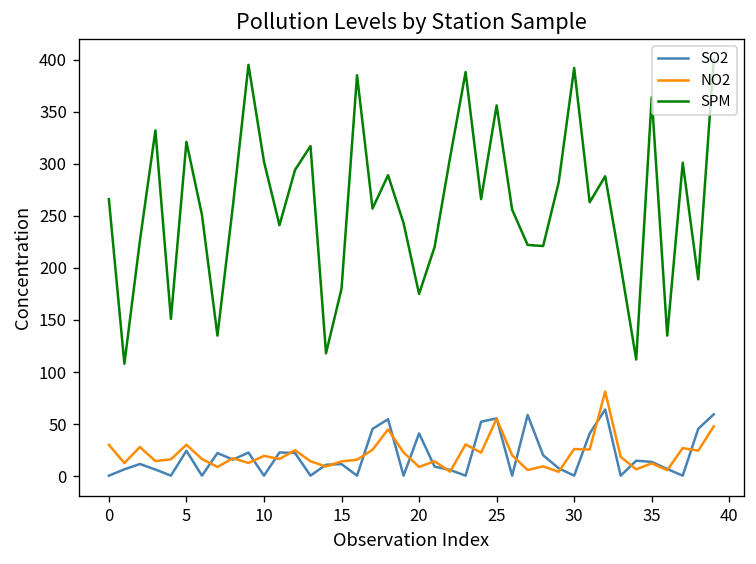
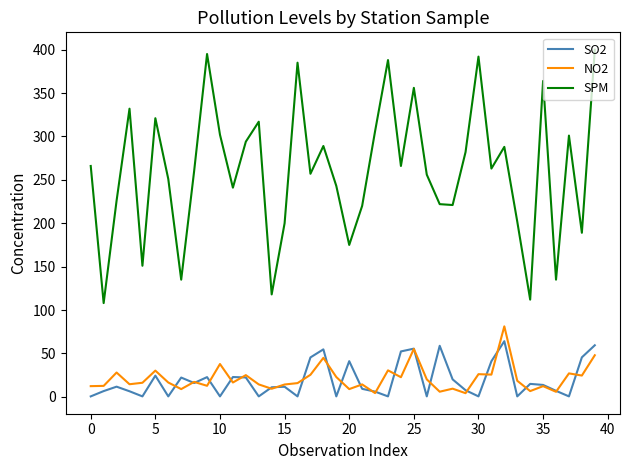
NO2, 0: 30 -> 10
NO2, 10: 20 -> 40
SPM, 15: 180 -> 200
